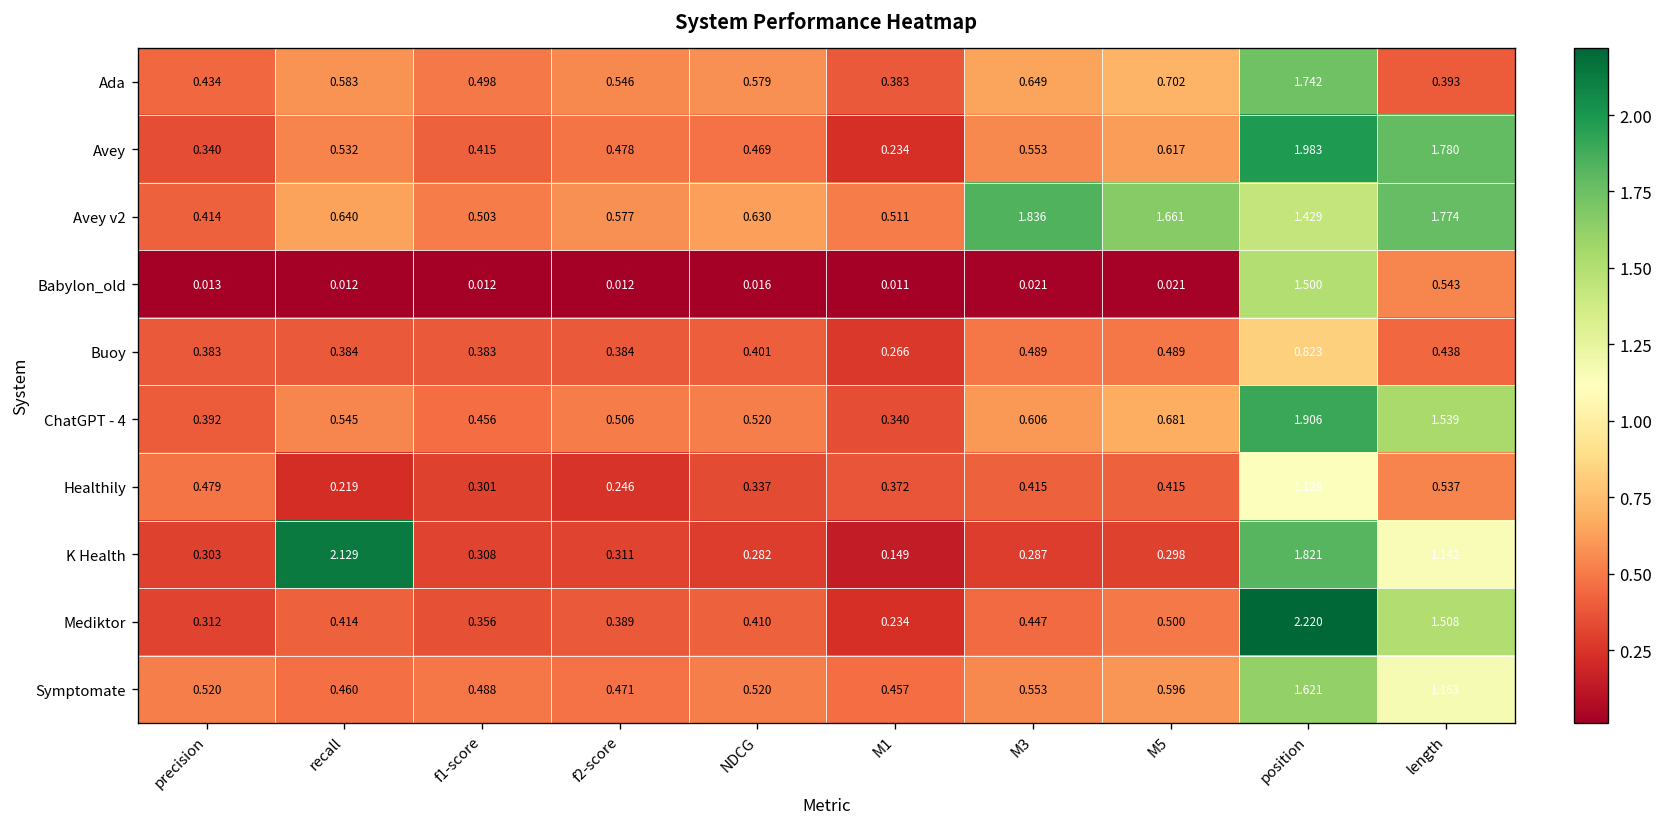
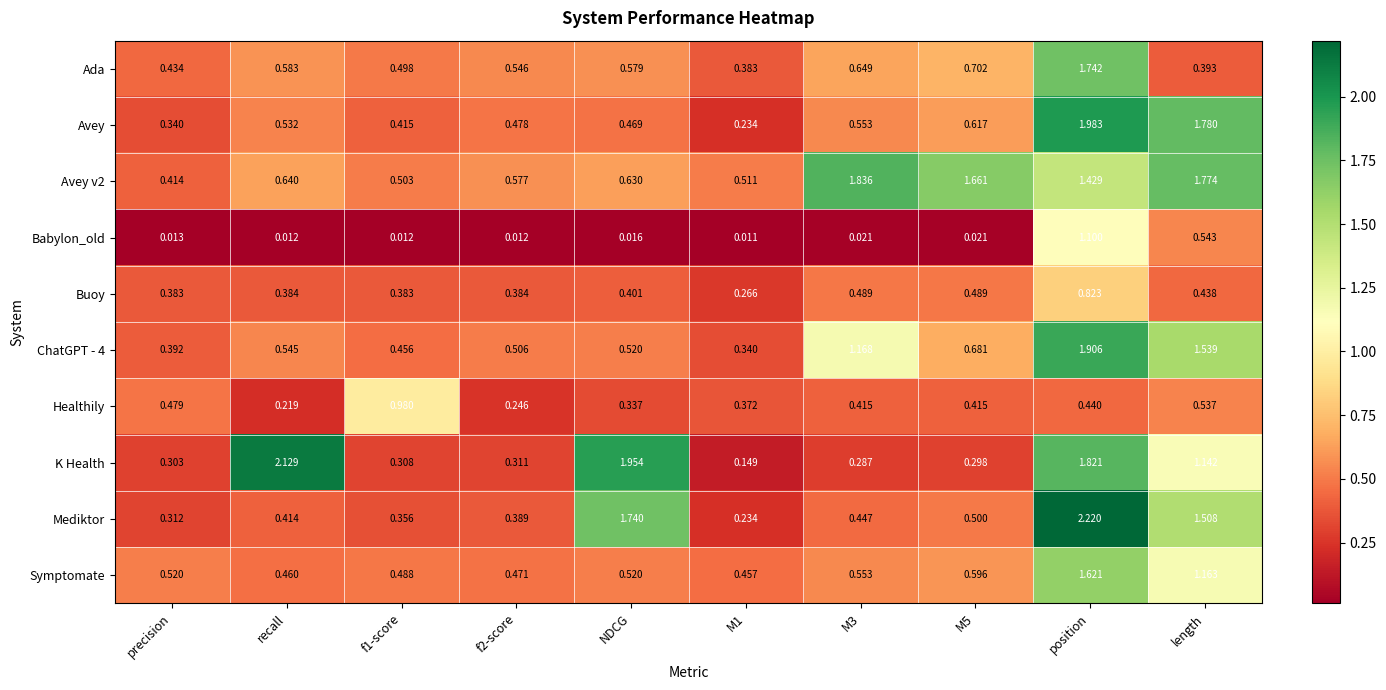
Babylon_old, position: 1.500 -> 1.100
ChatGPT - 4, M3: 0.606 -> 1.168
Healthily, f1-score: 0.301 -> 0.980
Healthily, position: 1.128 -> 0.440
K Health, NDCG: 0.282 -> 1.954
Mediktor, NDCG: 0.410 -> 1.740
